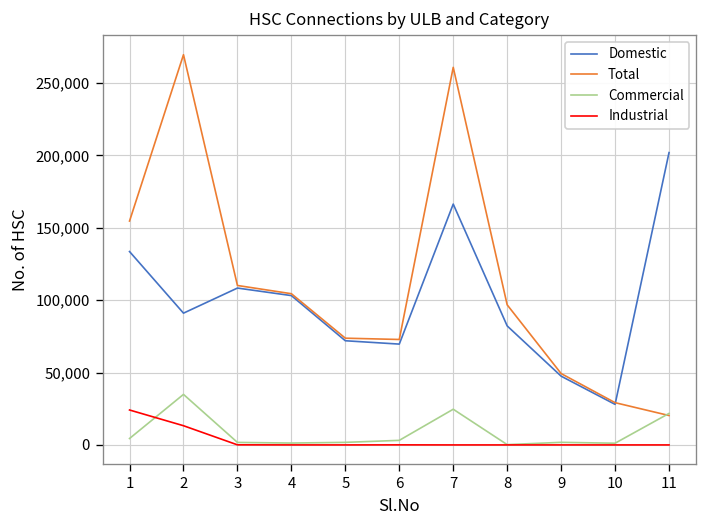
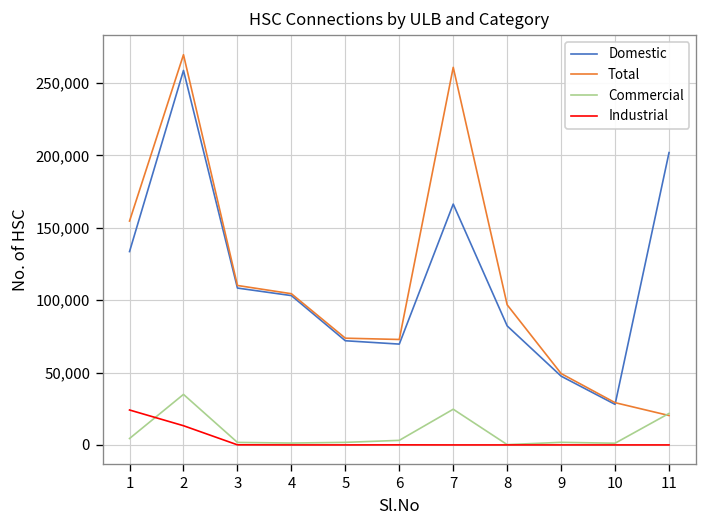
Domestic, 2: 91,000 -> 259,000
